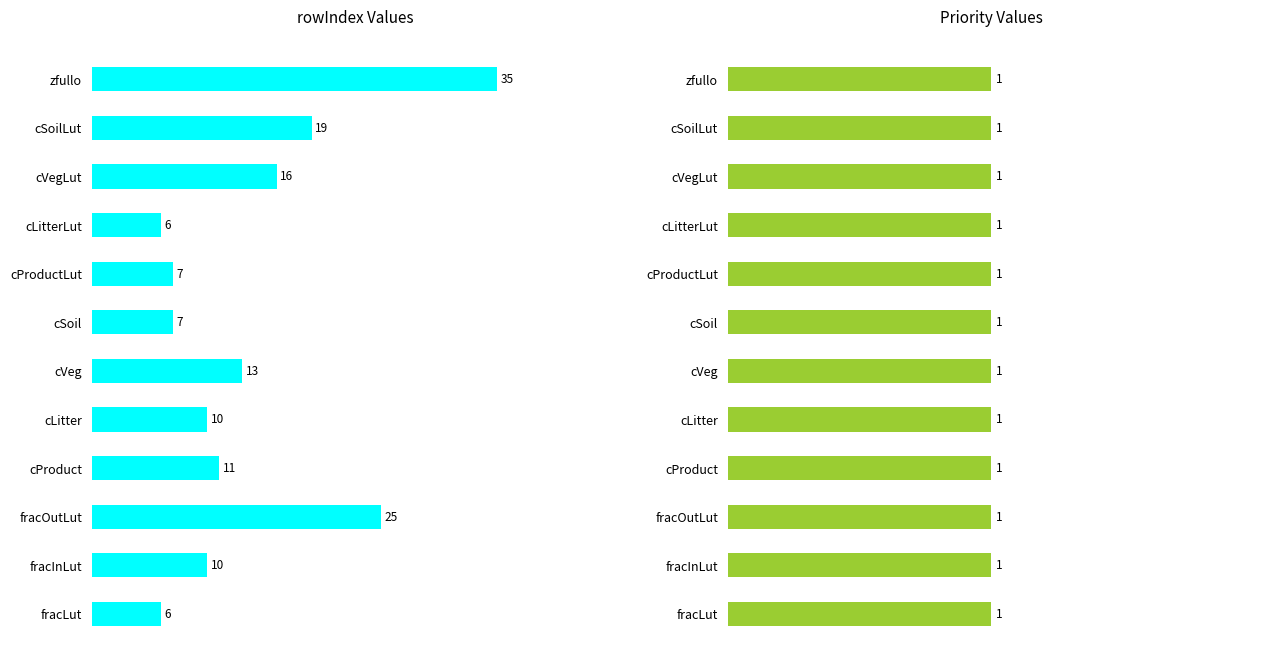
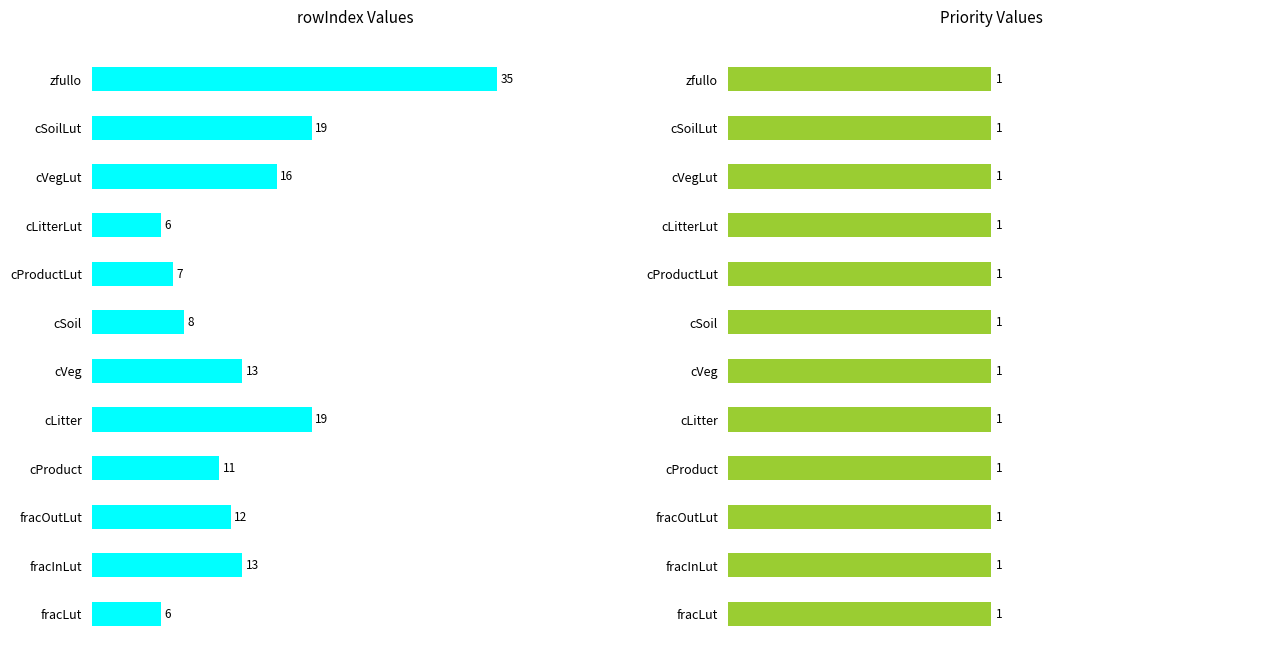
rowIndex Values, cSoil: 7 -> 8
rowIndex Values, cLitter: 10 -> 19
rowIndex Values, fracOutLut: 25 -> 12
rowIndex Values, fracInLut: 10 -> 13
